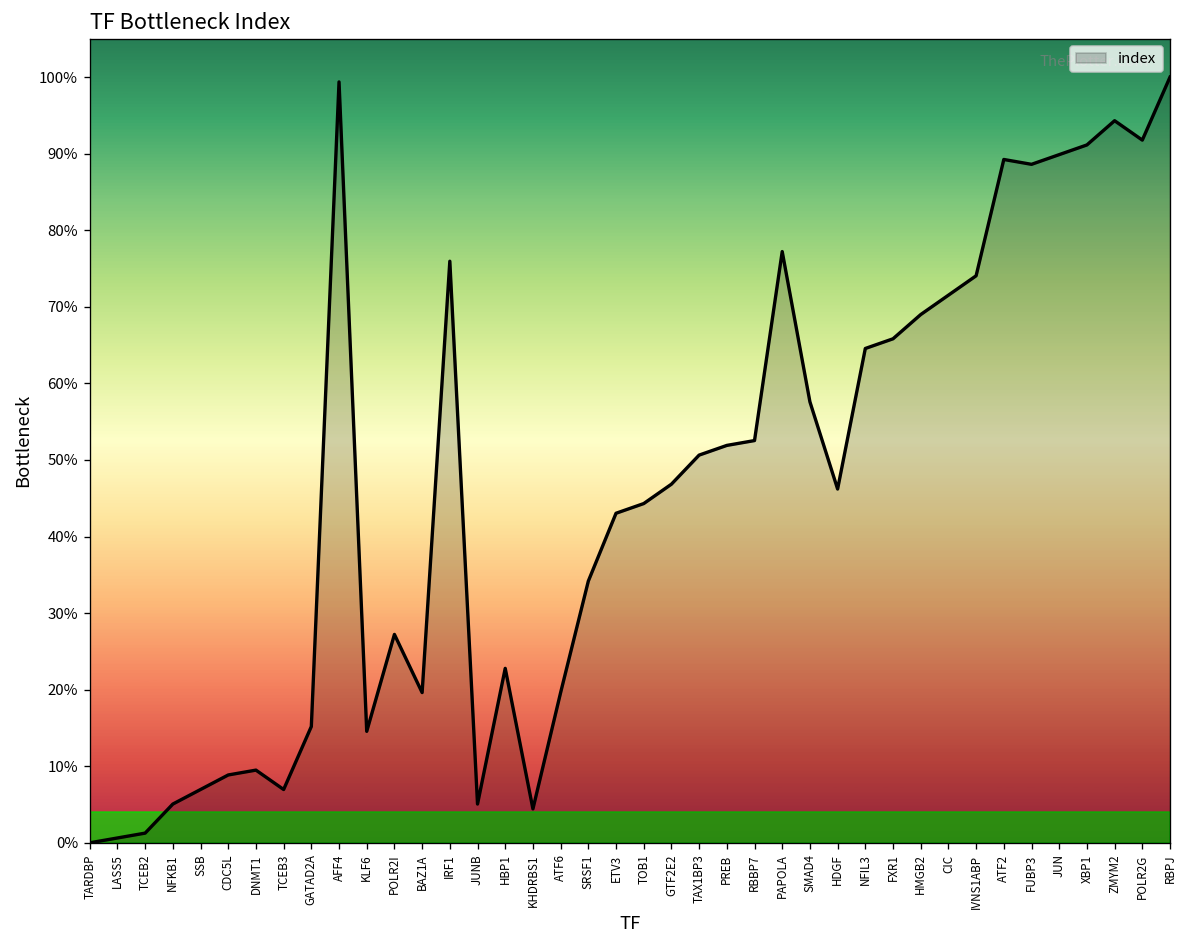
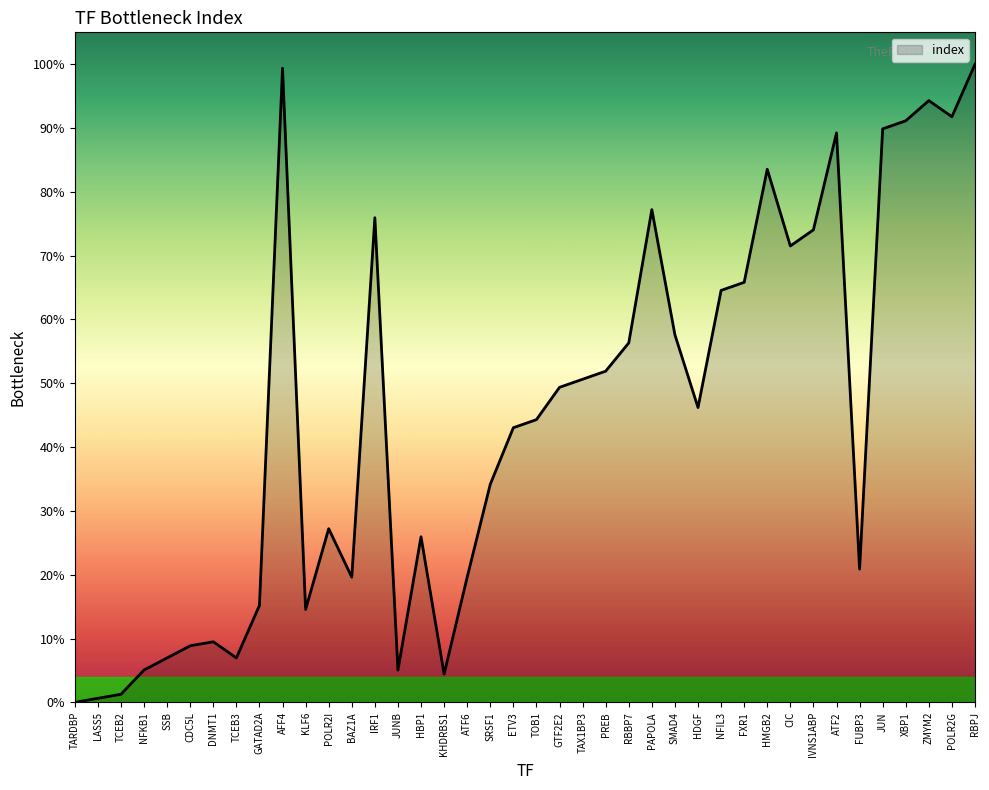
HBP1: 23% -> 26%
GTF2E2: 47% -> 49%
RBBP7: 53% -> 56%
HMGB2: 69% -> 84%
FUBP3: 89% -> 21%
